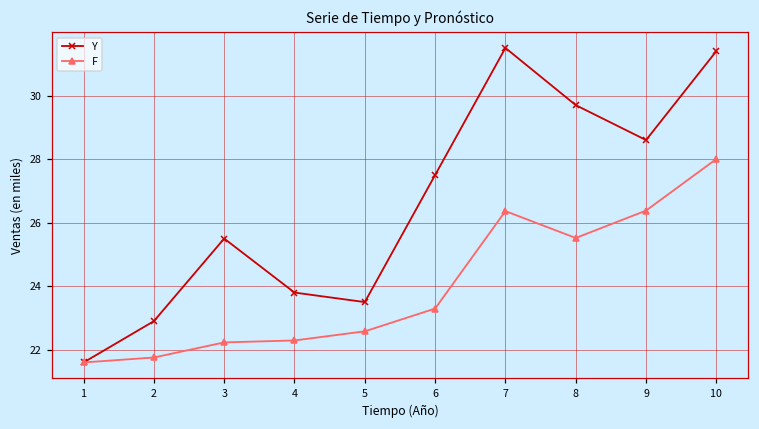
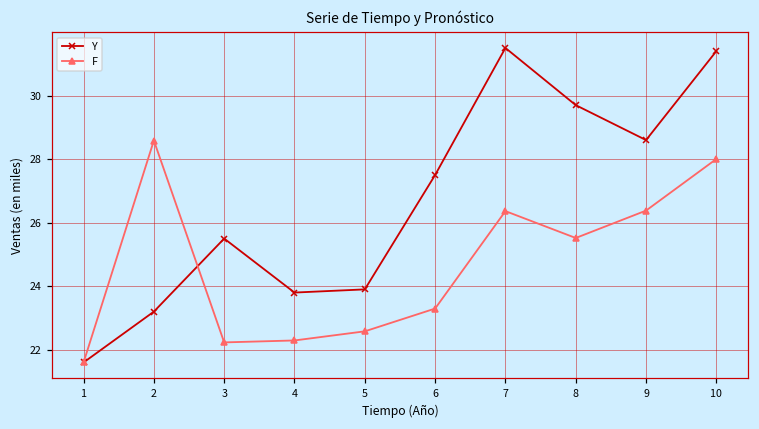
Y, 2: 22.9 -> 23.2
F, 2: 21.8 -> 28.6
Y, 5: 23.5 -> 23.9
